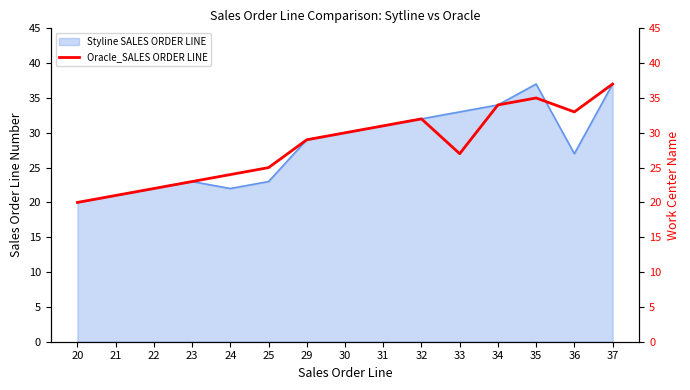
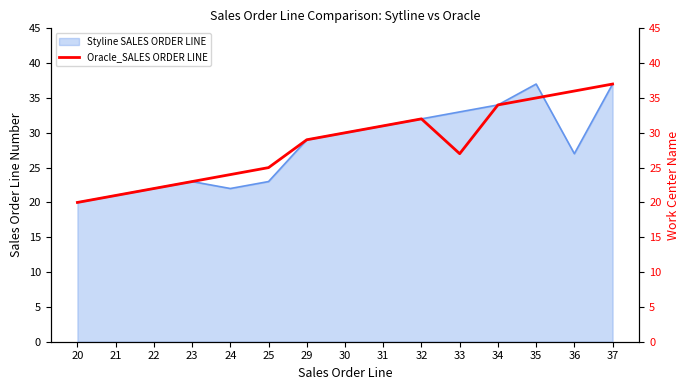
Oracle_SALES ORDER LINE, 36: 33 -> 36
